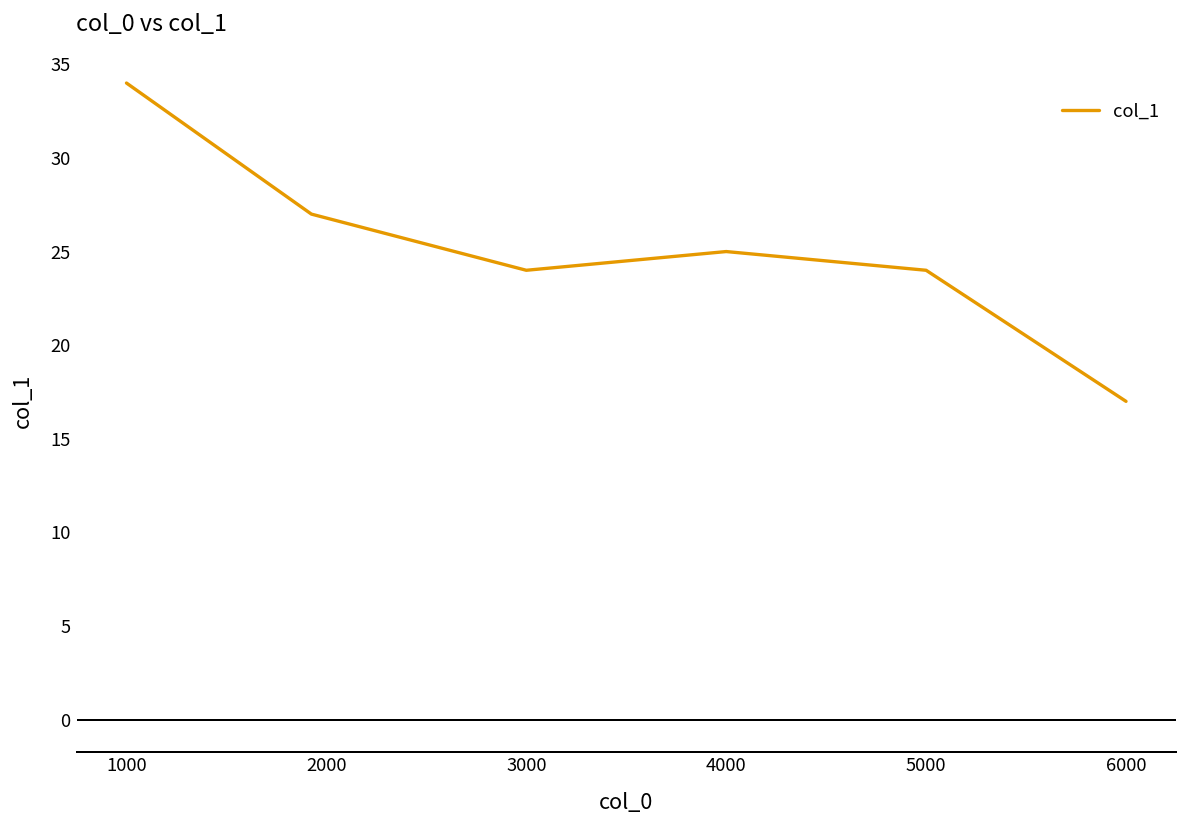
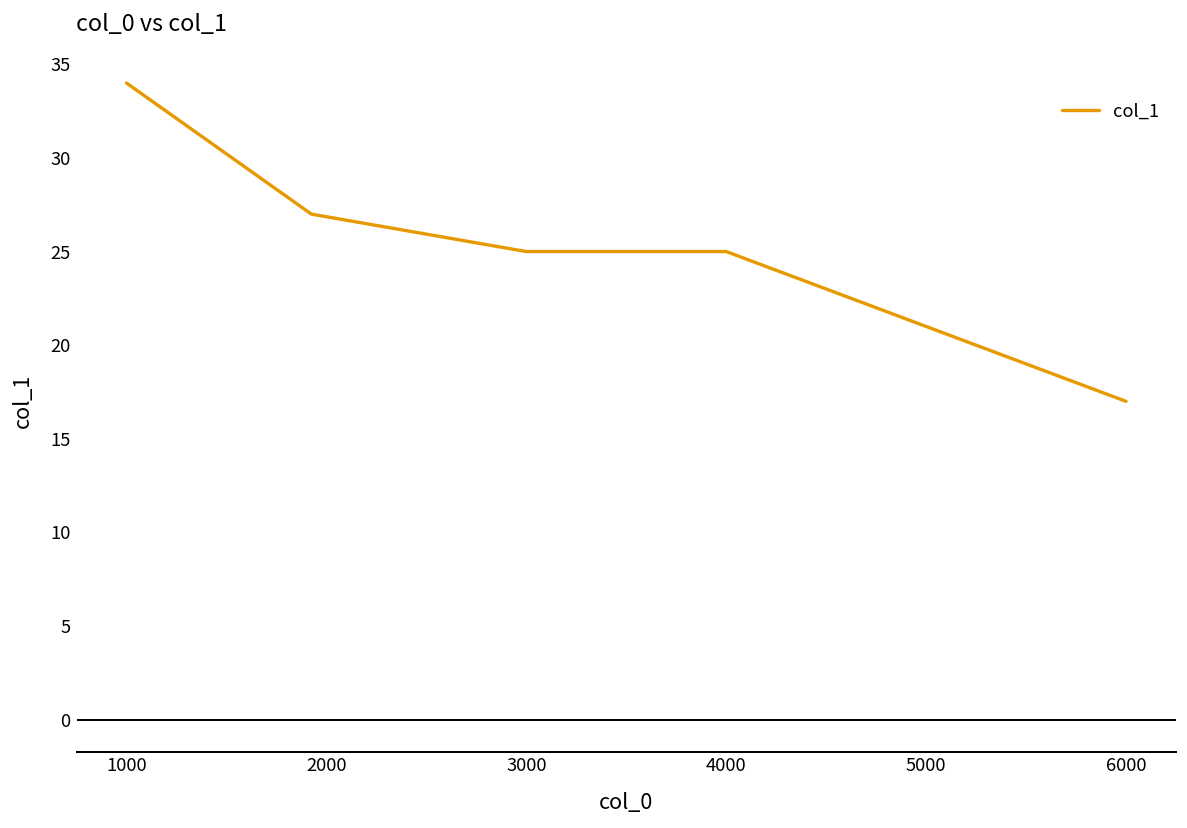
3000: 24 -> 25
5000: 24 -> 21
